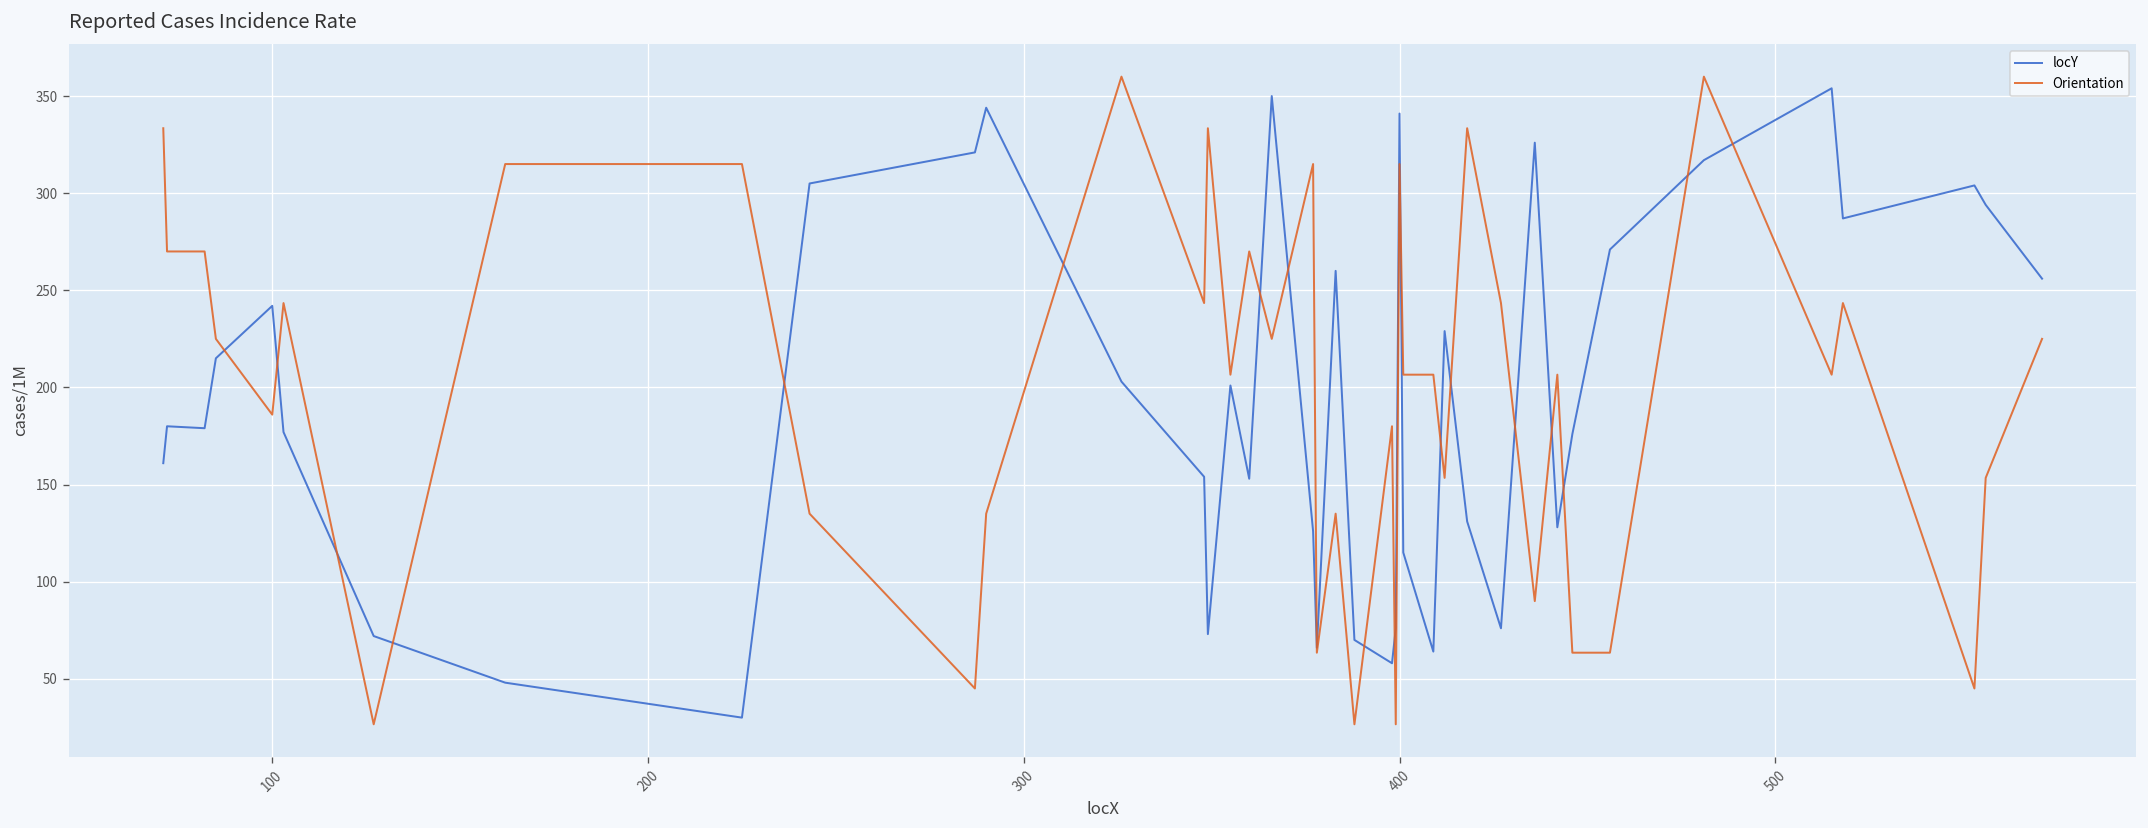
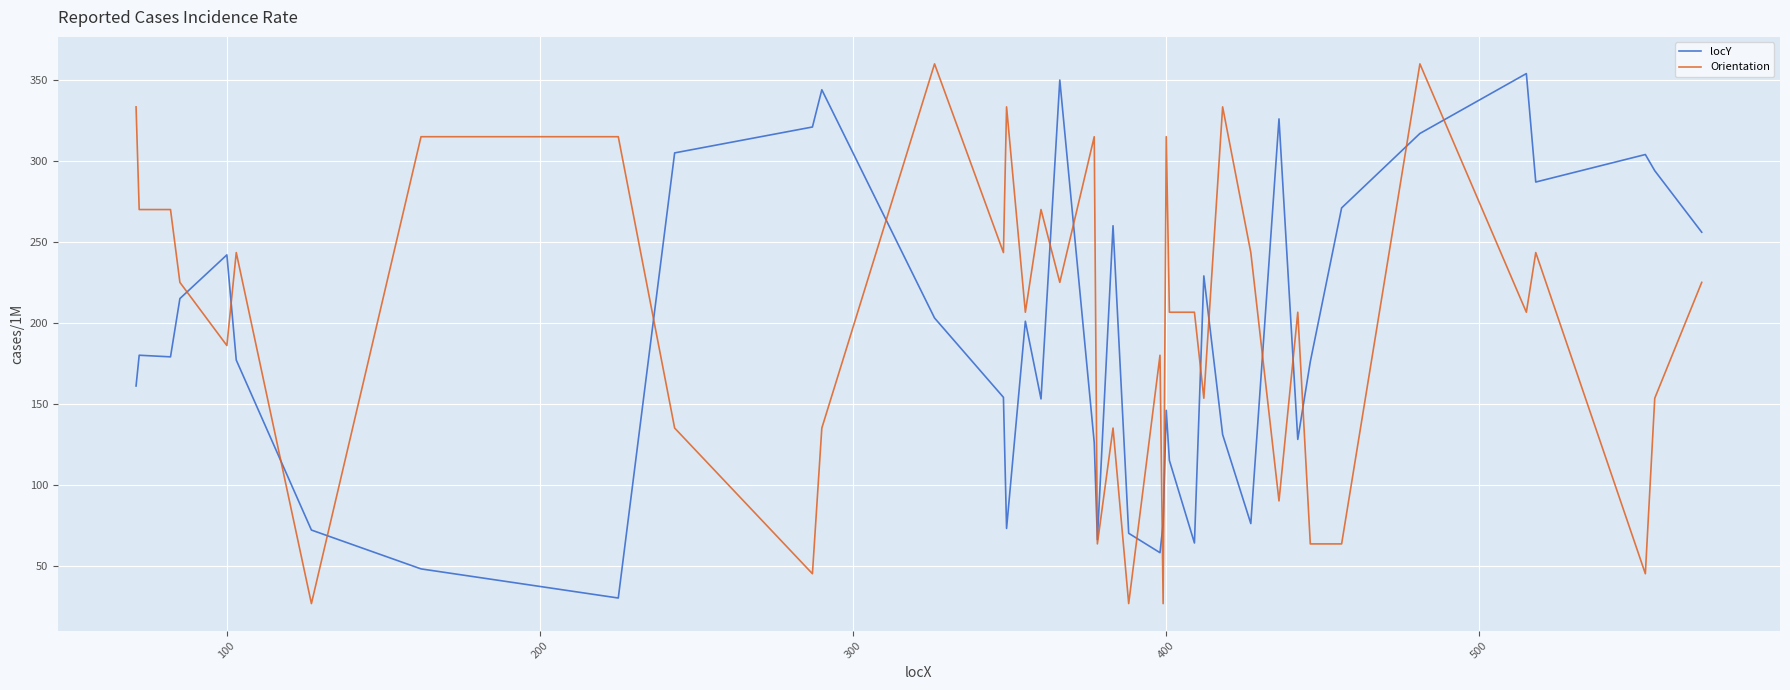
locY, 400: 341 -> 146
